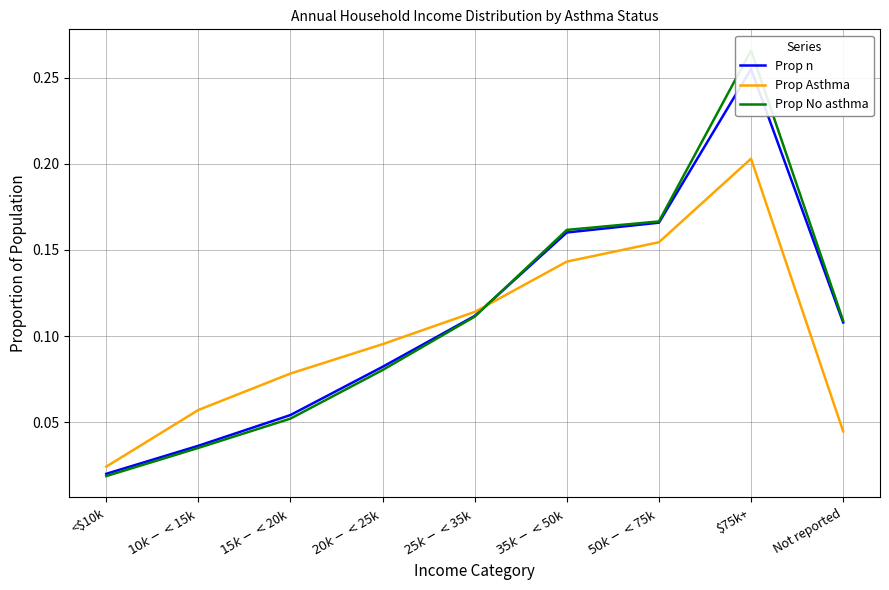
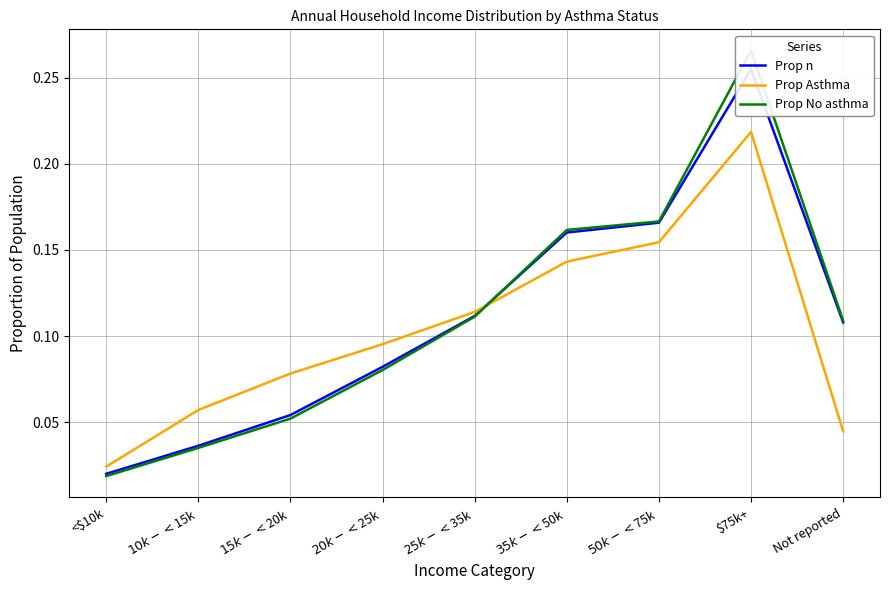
Prop Asthma, $75k+: 0.203 -> 0.218
